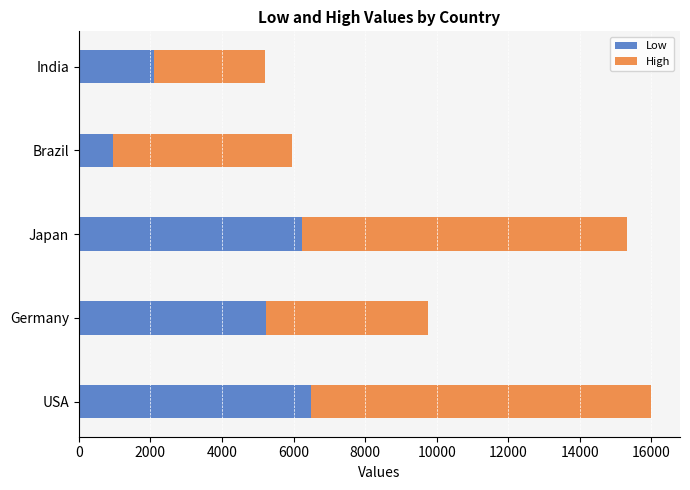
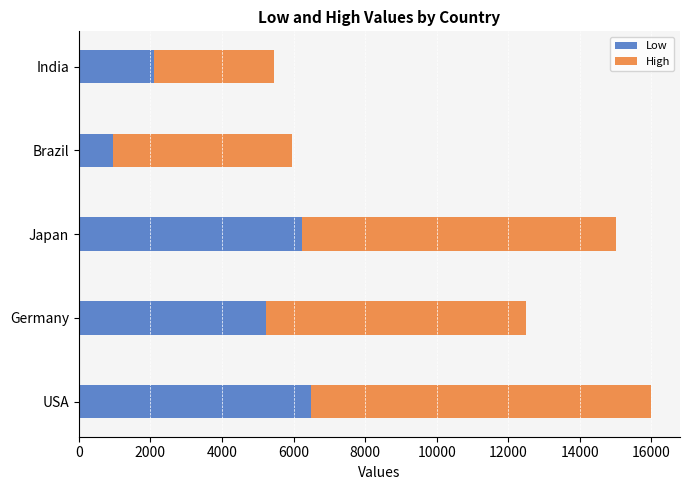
High, India: 3100 -> 3300
High, Japan: 9100 -> 8800
High, Germany: 4500 -> 7300
